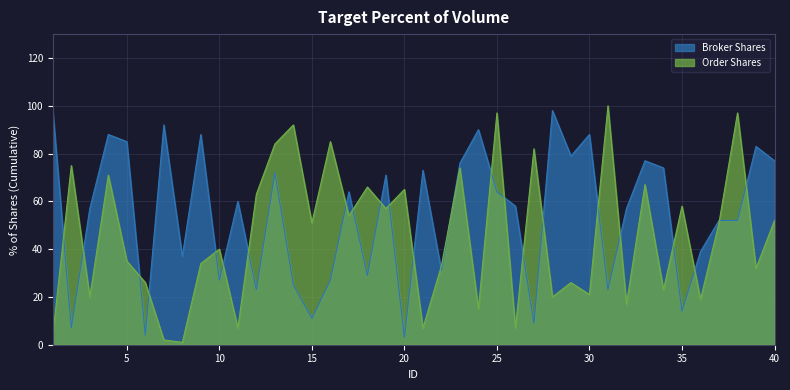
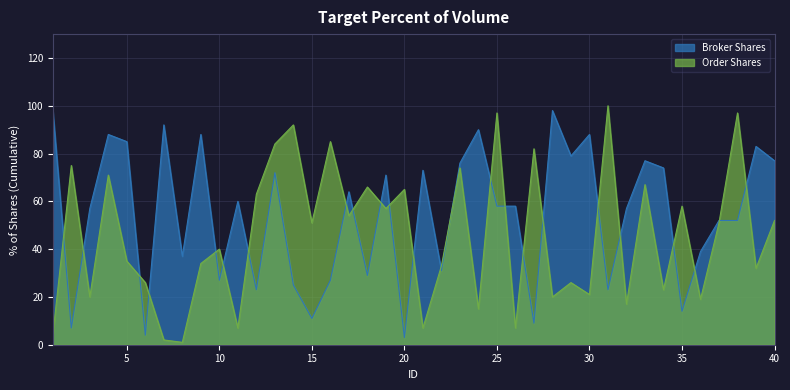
Broker Shares, 25: 64 -> 58
